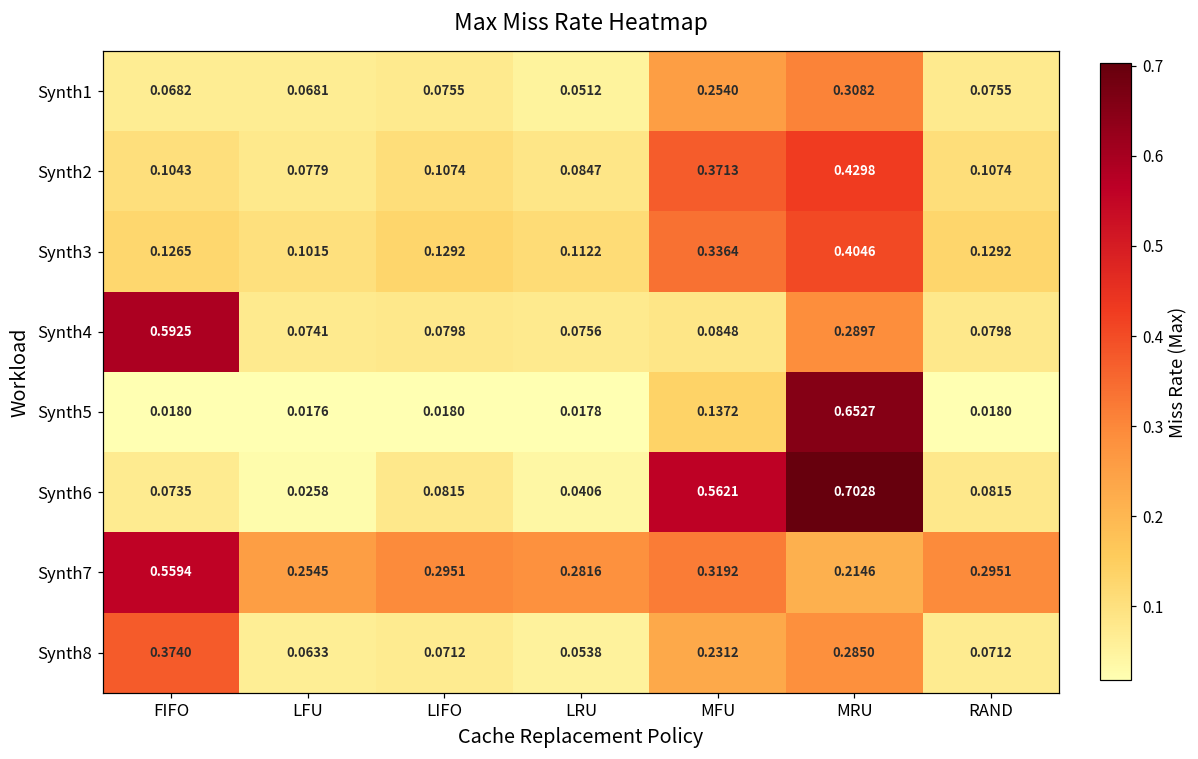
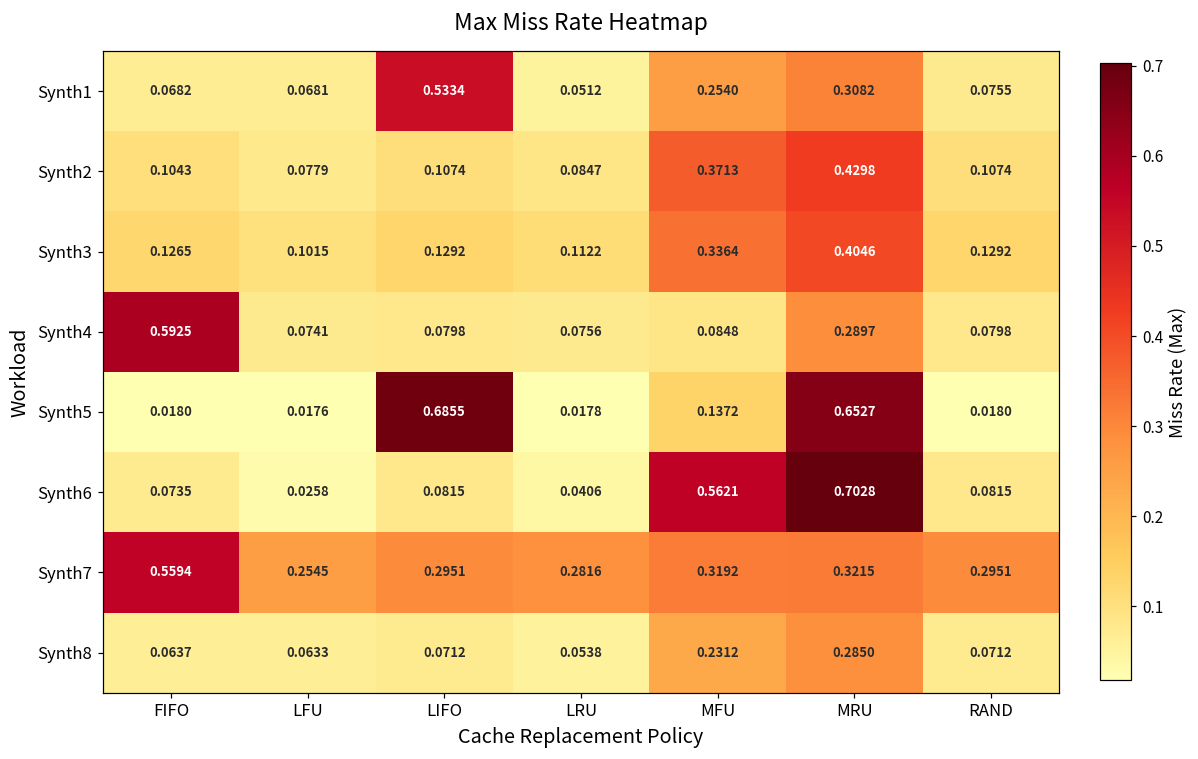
Synth1, LIFO: 0.0755 -> 0.5334
Synth5, LIFO: 0.0180 -> 0.6855
Synth7, MRU: 0.2146 -> 0.3215
Synth8, FIFO: 0.3740 -> 0.0637
